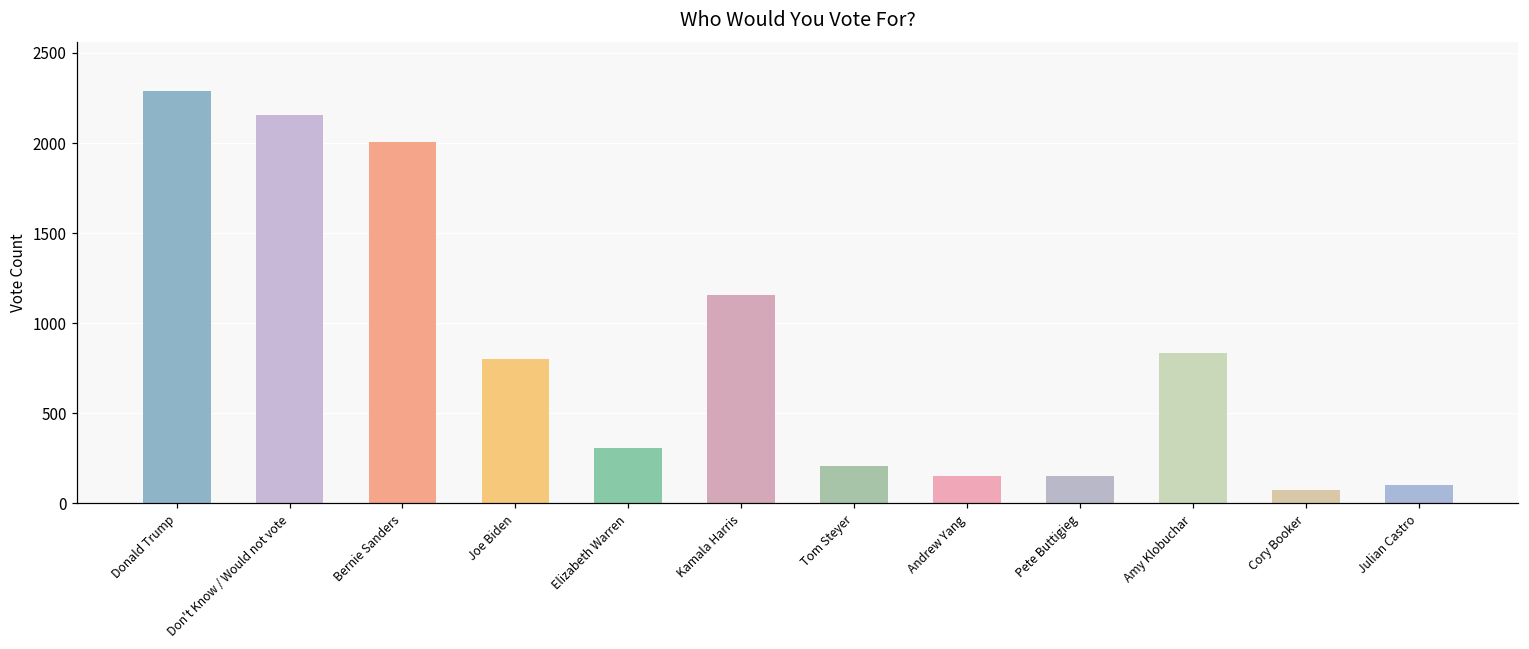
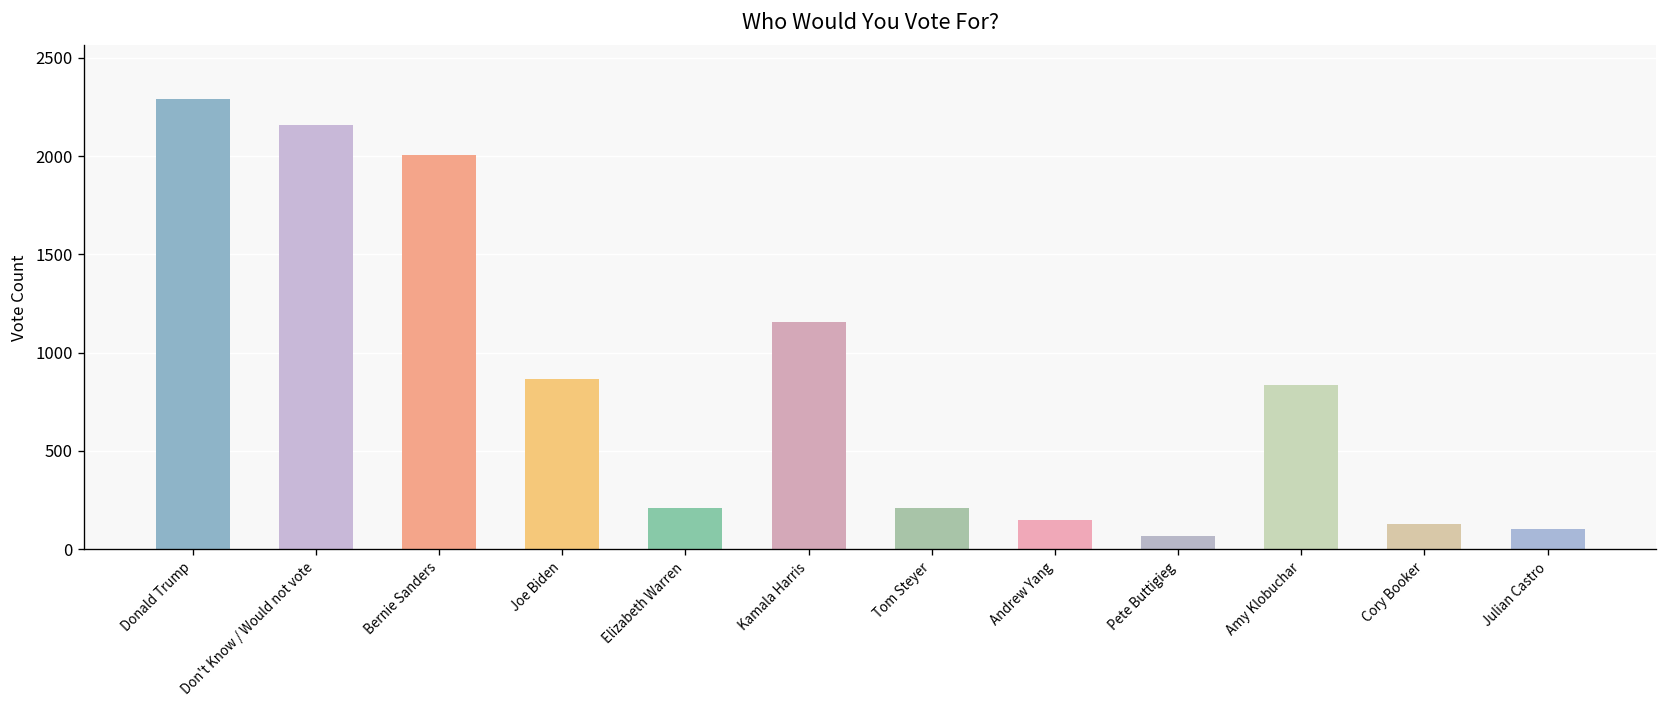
Joe Biden: 800 -> 860
Elizabeth Warren: 310 -> 210
Pete Buttigieg: 150 -> 70
Cory Booker: 70 -> 130
